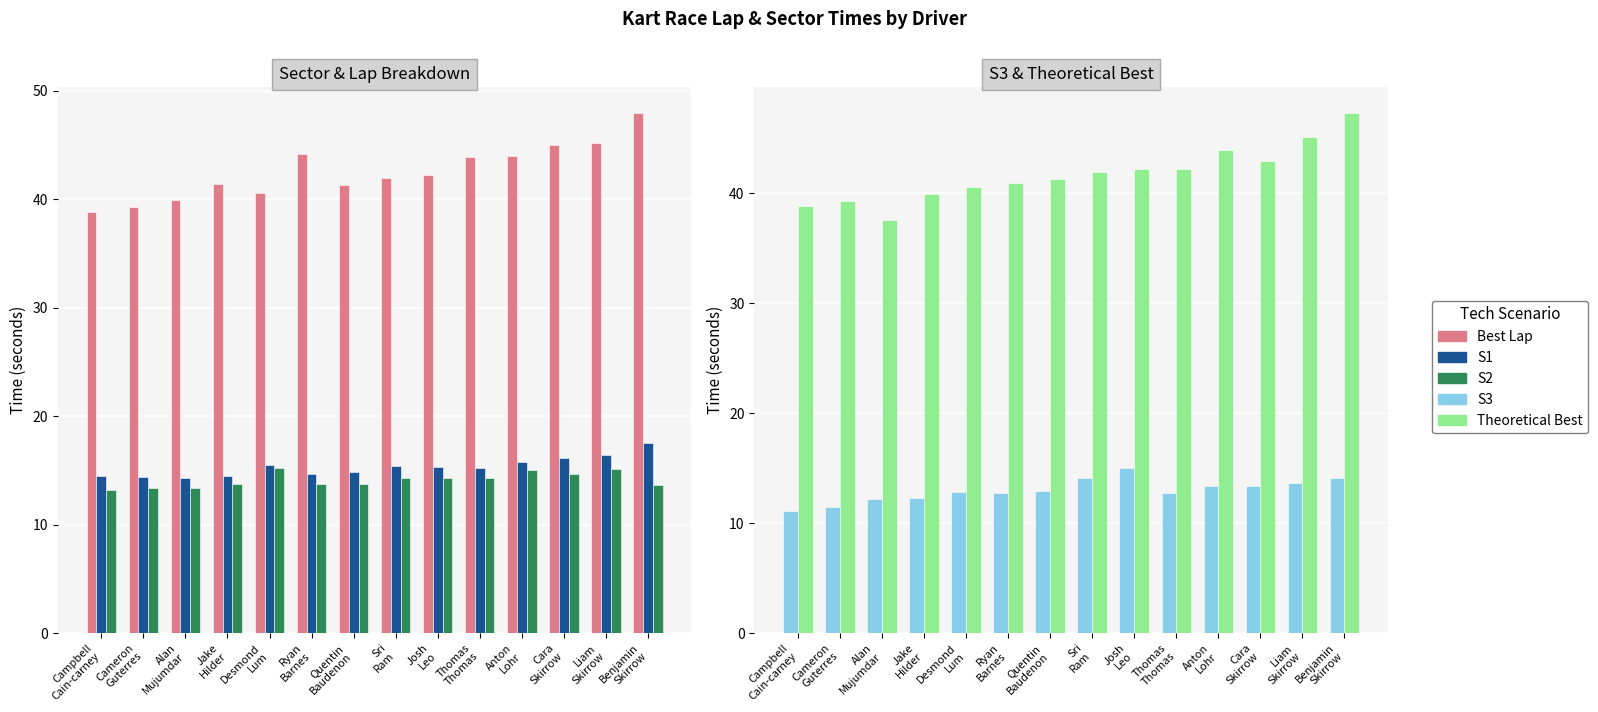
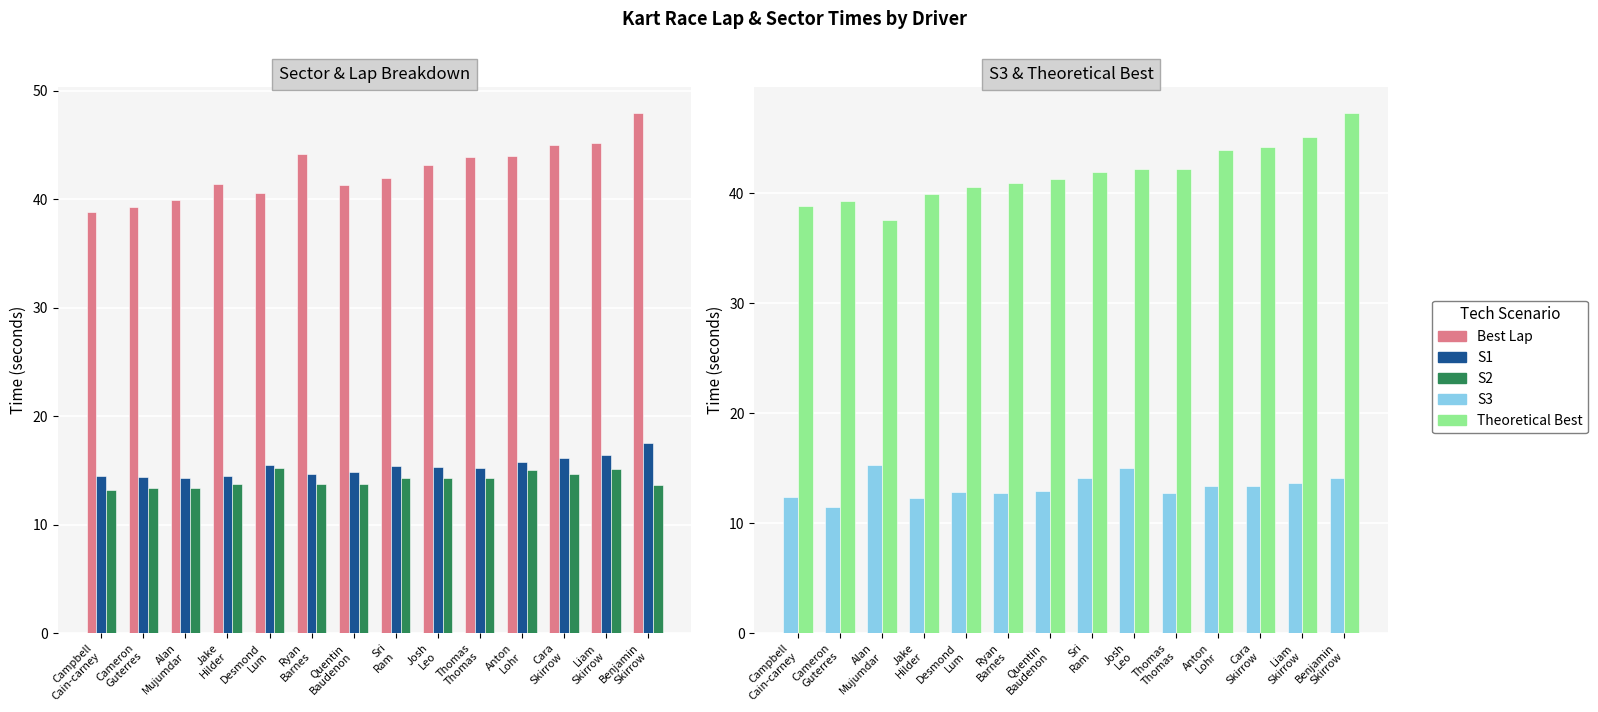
Sector & Lap Breakdown, Best Lap, Josh Leo: 42.2 -> 43.1
S3 & Theoretical Best, S3, Campbell Cain-carney: 11.1 -> 12.3
S3 & Theoretical Best, S3, Alan Mujumdar: 12.2 -> 15.3
S3 & Theoretical Best, Theoretical Best, Cara Skirrow: 43.0 -> 44.2
